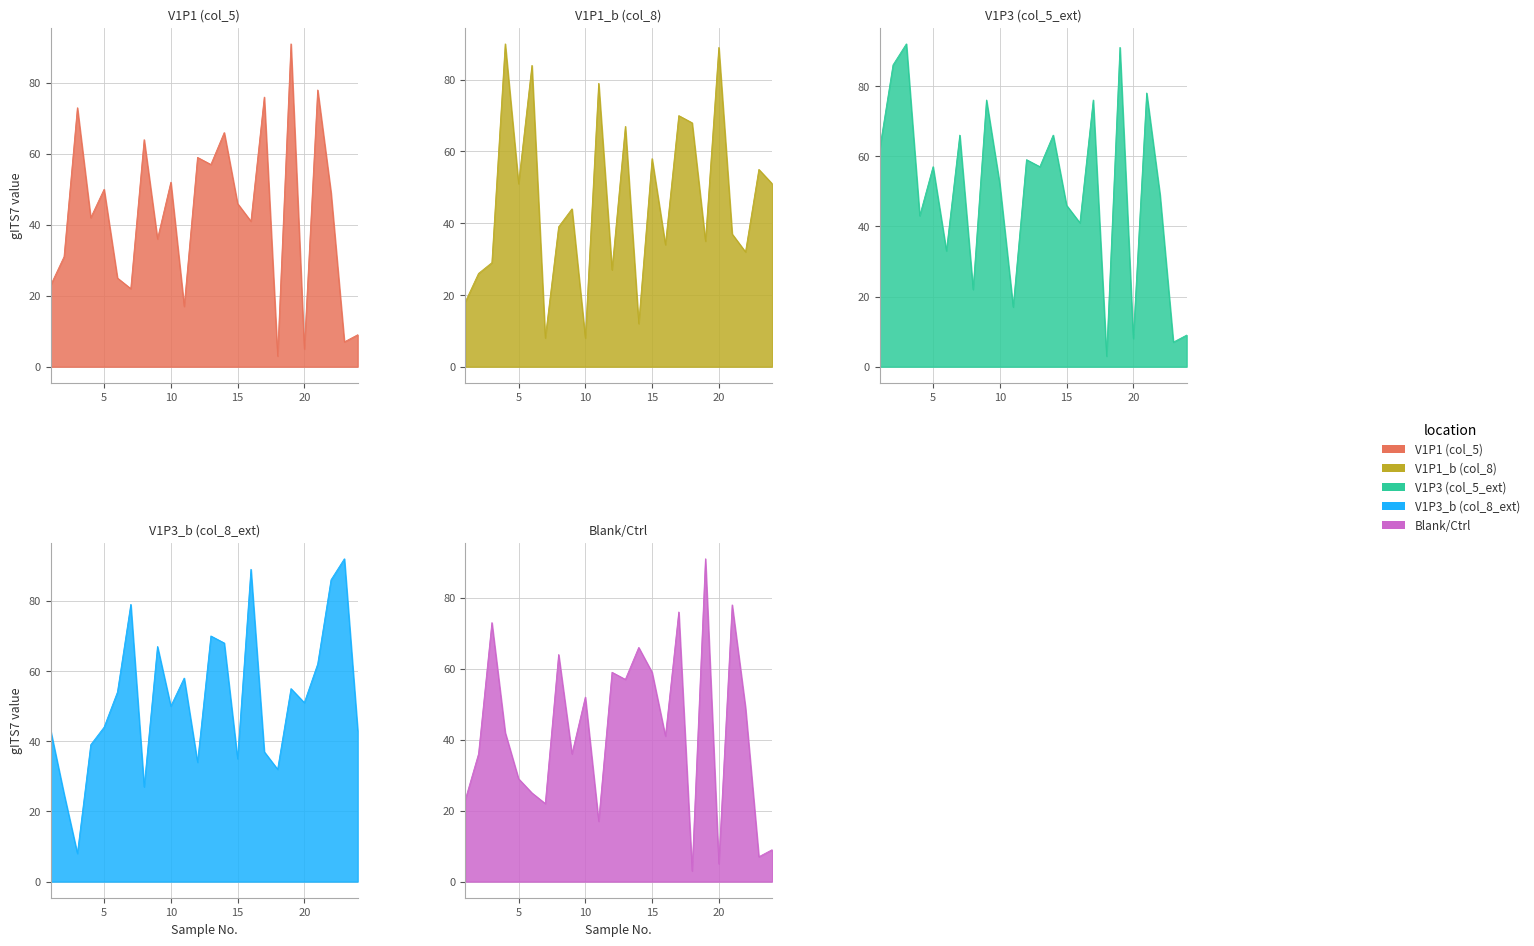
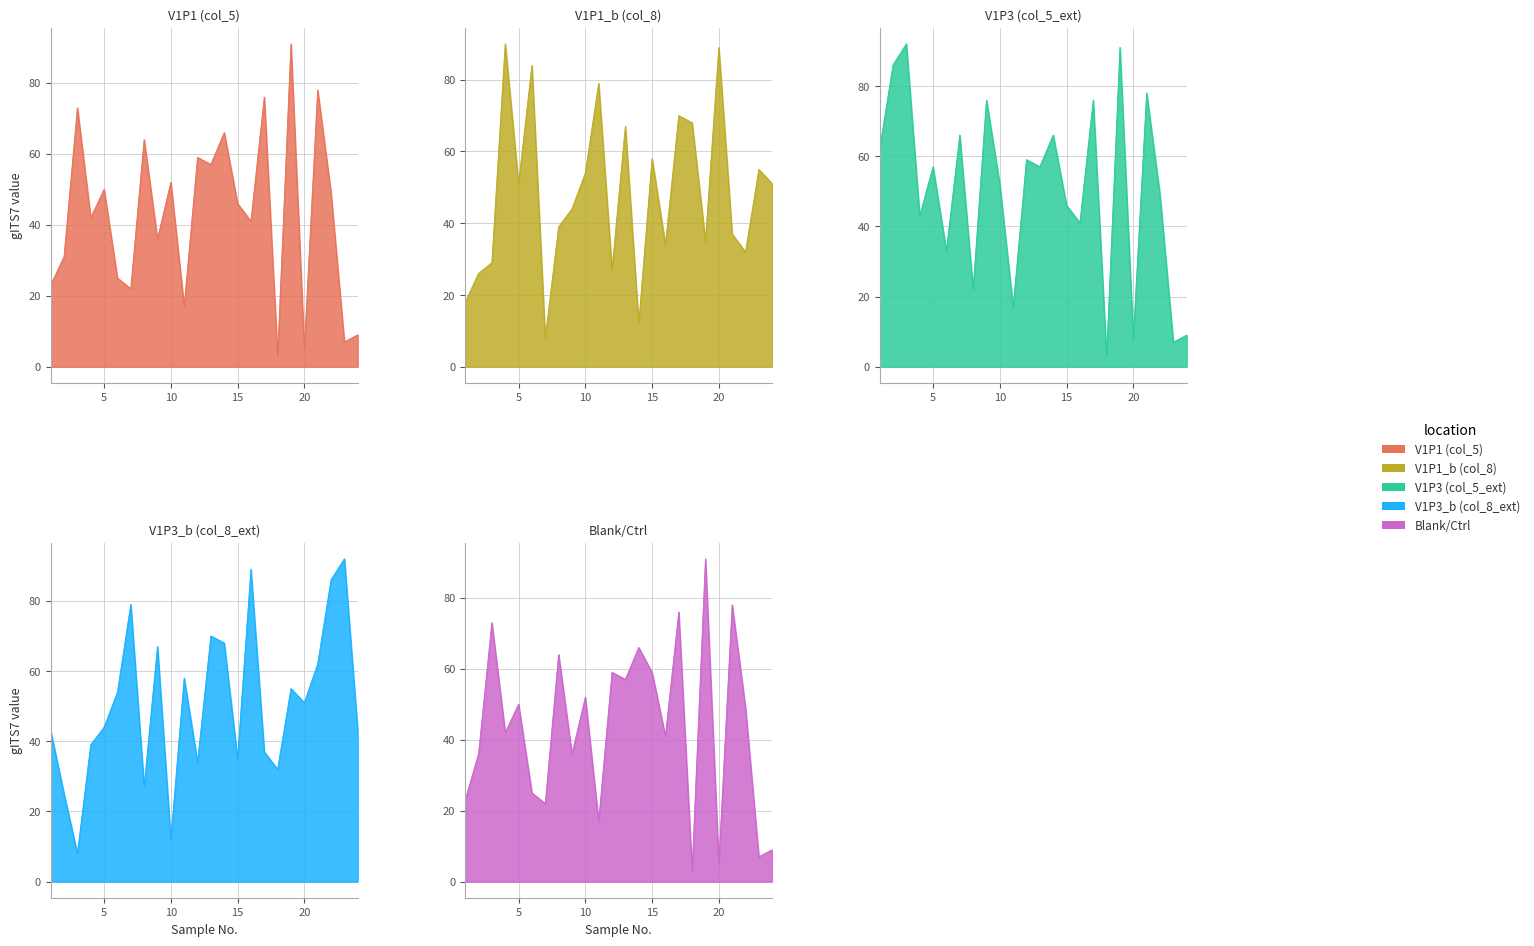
V1P1_b (col_8), 10: 8 -> 54
V1P3_b (col_8_ext), 10: 50 -> 12
Blank/Ctrl, 5: 29 -> 50
